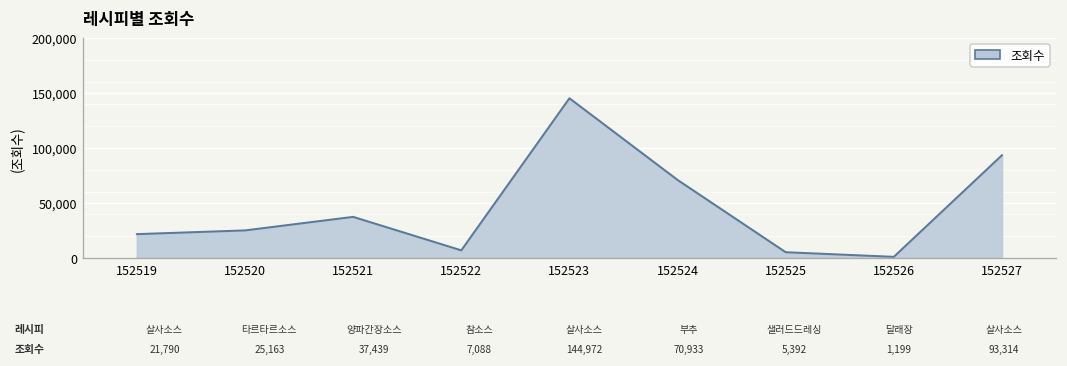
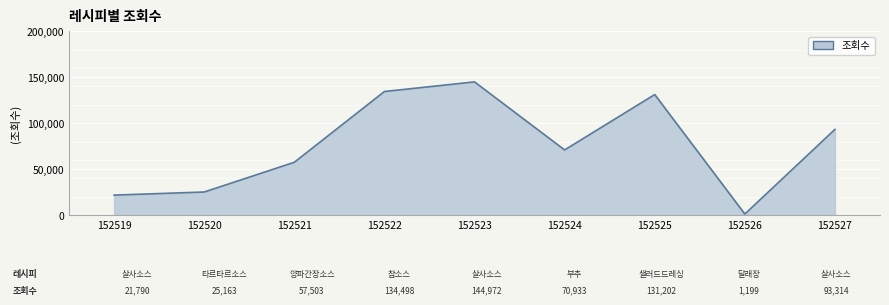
152521: 37,439 -> 57,503
152522: 7,088 -> 134,498
152525: 5,392 -> 131,202
